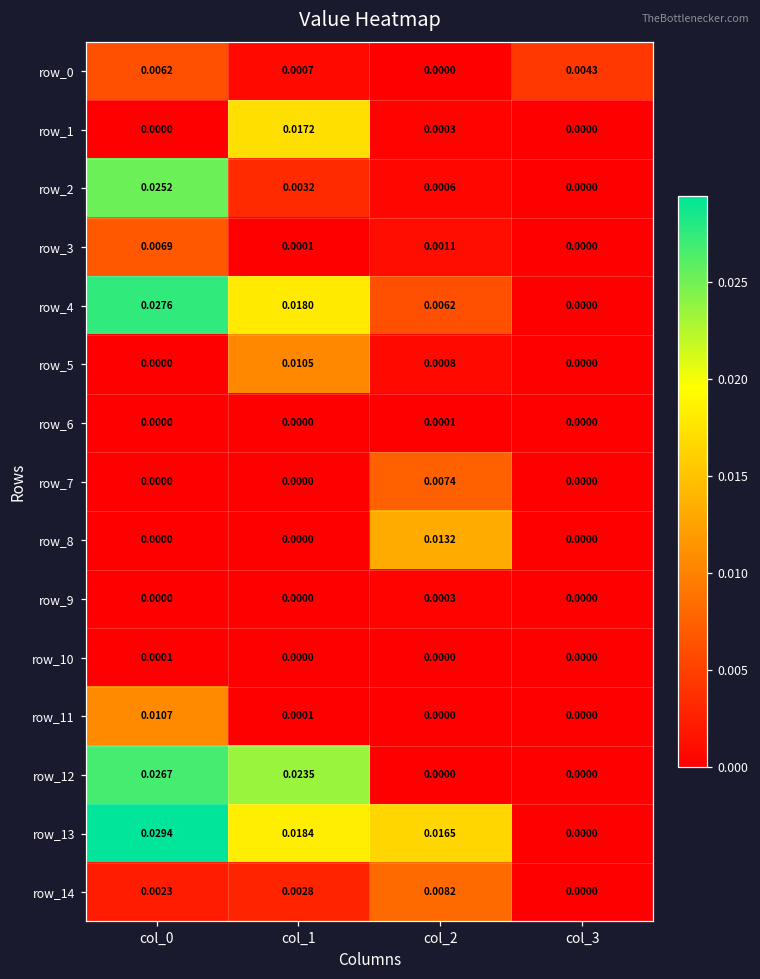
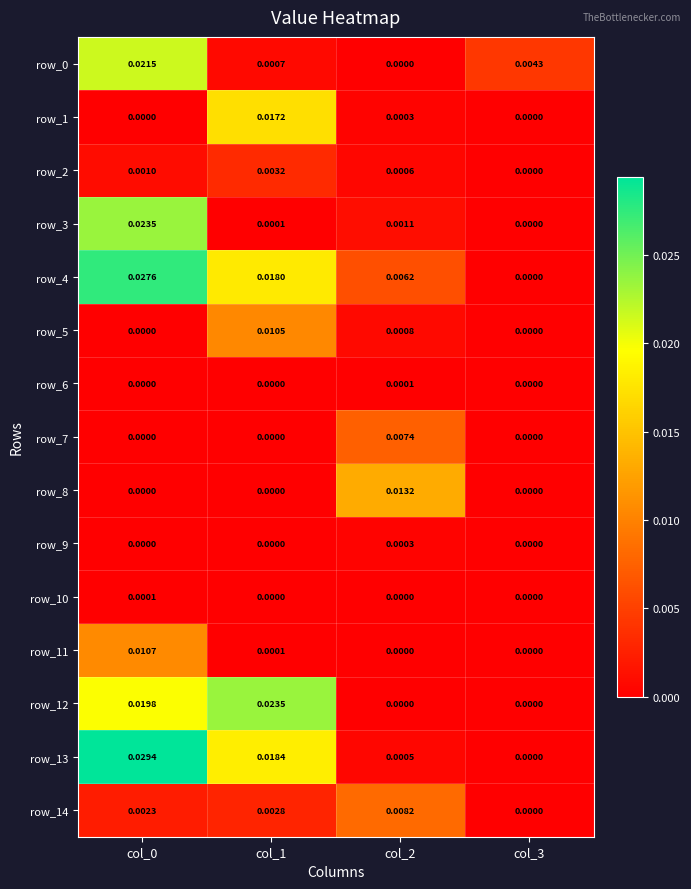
row_0, col_0: 0.0062 -> 0.0215
row_2, col_0: 0.0252 -> 0.0010
row_3, col_0: 0.0069 -> 0.0235
row_12, col_0: 0.0267 -> 0.0198
row_13, col_2: 0.0165 -> 0.0005
